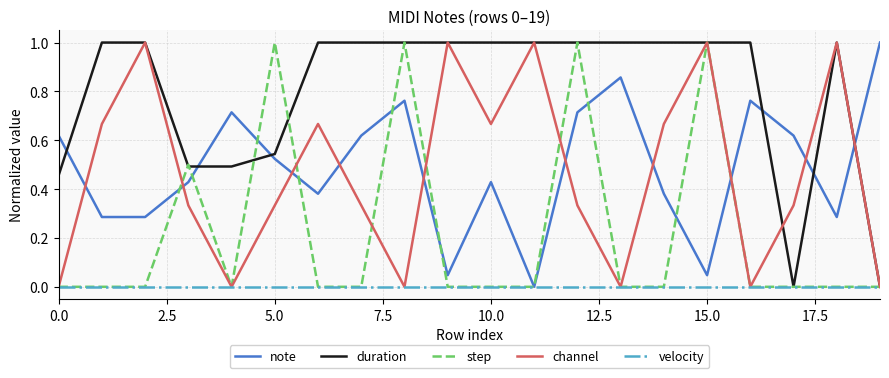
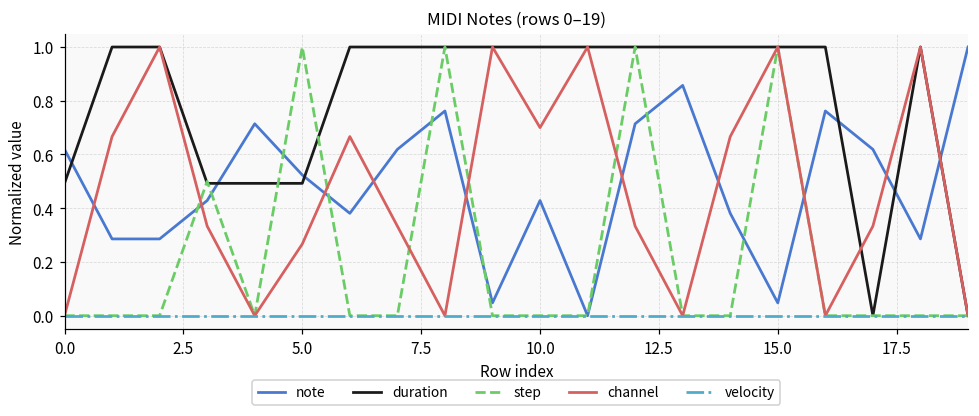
duration, 0.0: 0.46 -> 0.49
duration, 5.0: 0.54 -> 0.49
channel, 5.0: 0.33 -> 0.27
channel, 10.0: 0.67 -> 0.70
